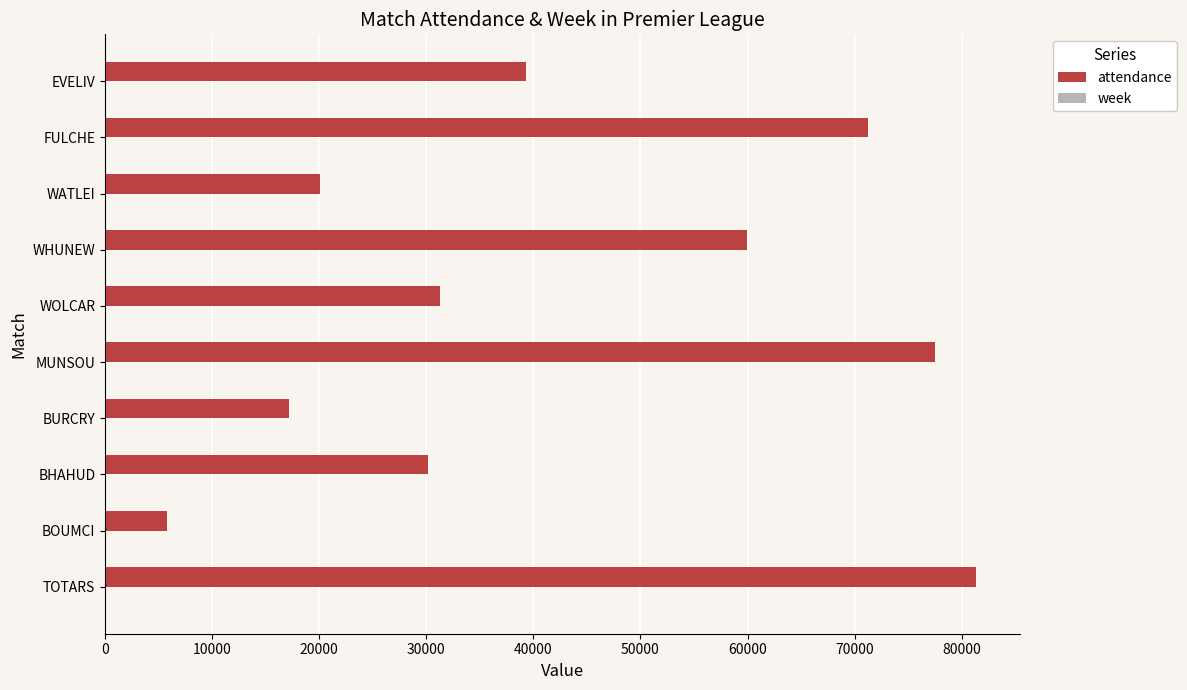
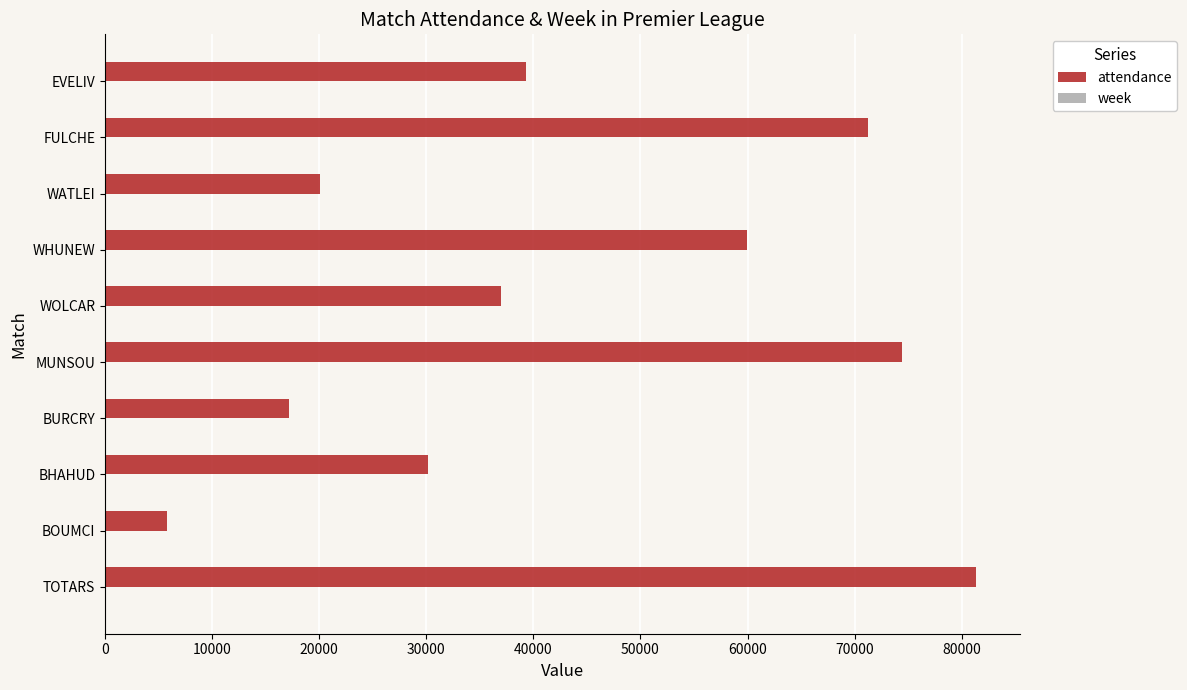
attendance, WOLCAR: 31300 -> 37000
attendance, MUNSOU: 77500 -> 74500
